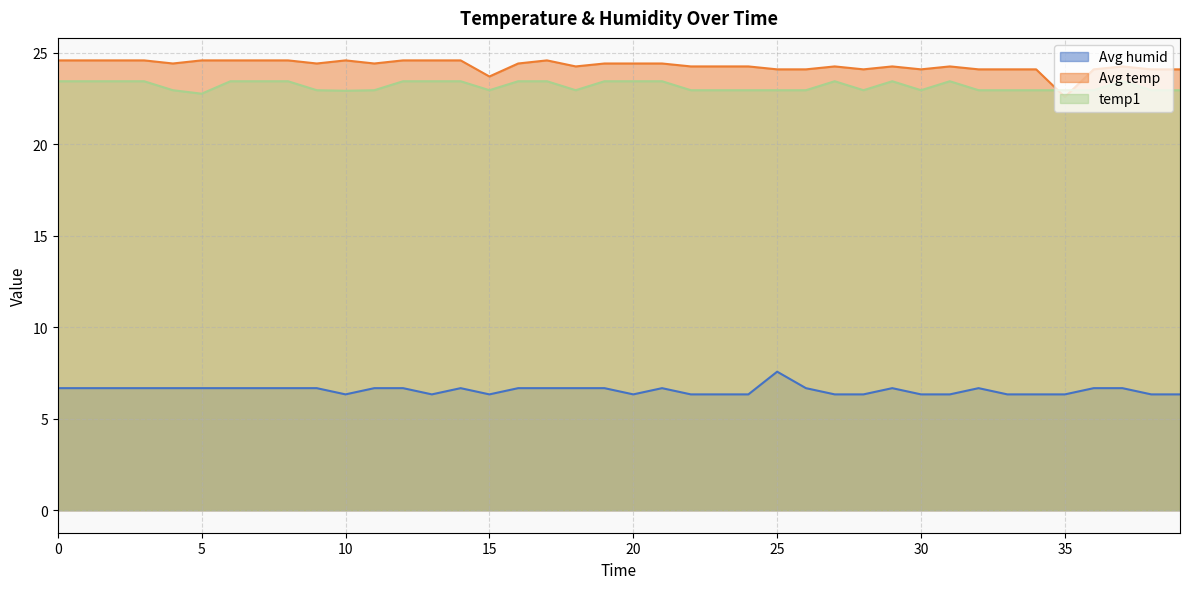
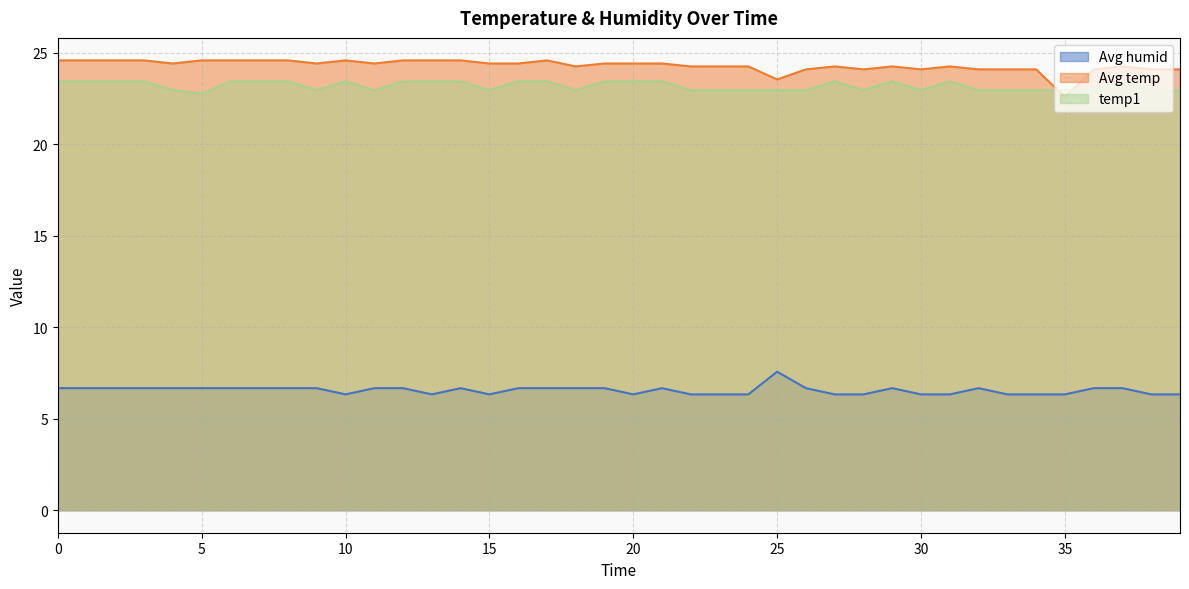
temp1, 10: 22.9 -> 23.4
Avg temp, 15: 23.7 -> 24.4
Avg temp, 25: 24.1 -> 23.5
